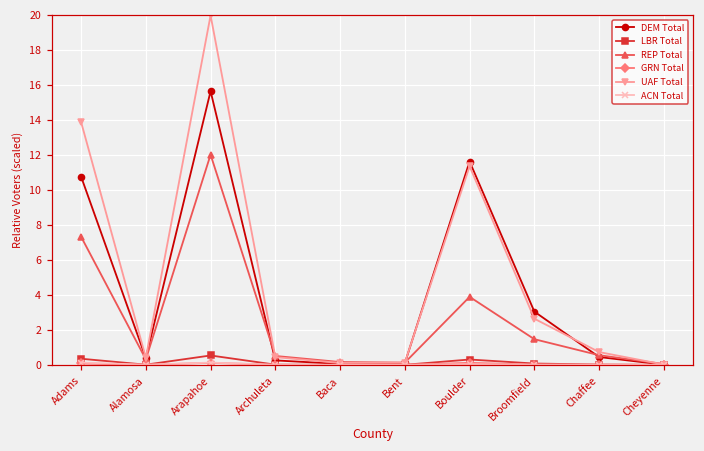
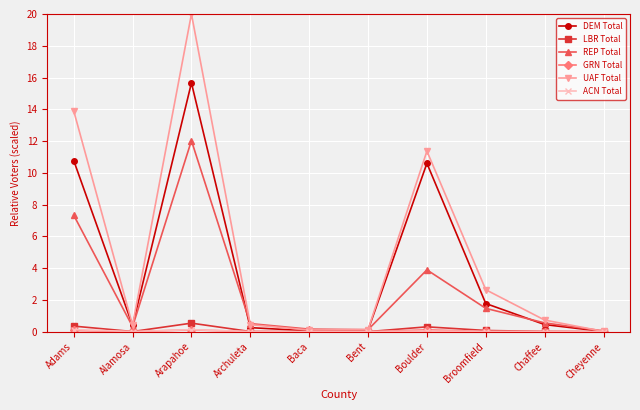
DEM Total, Boulder: 11.6 -> 10.6
DEM Total, Broomfield: 3.0 -> 1.8
